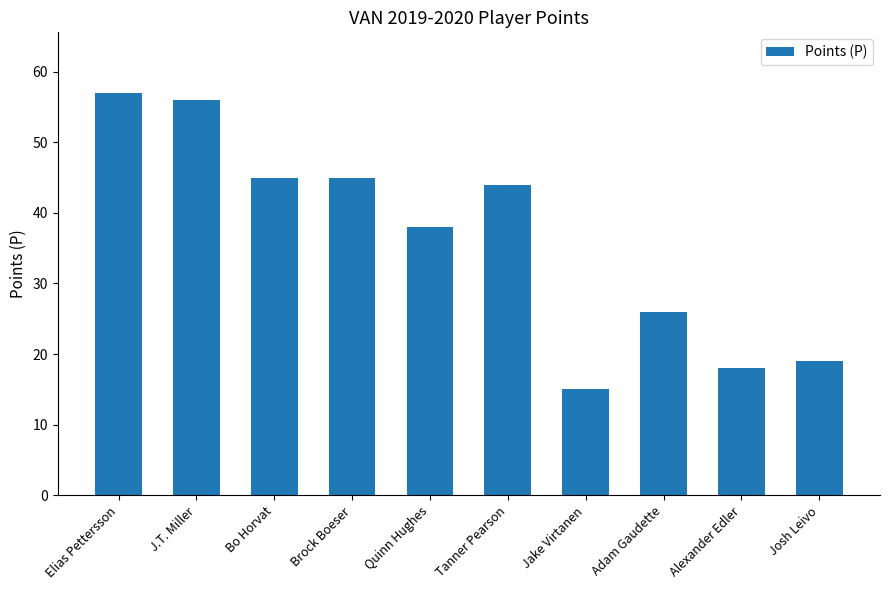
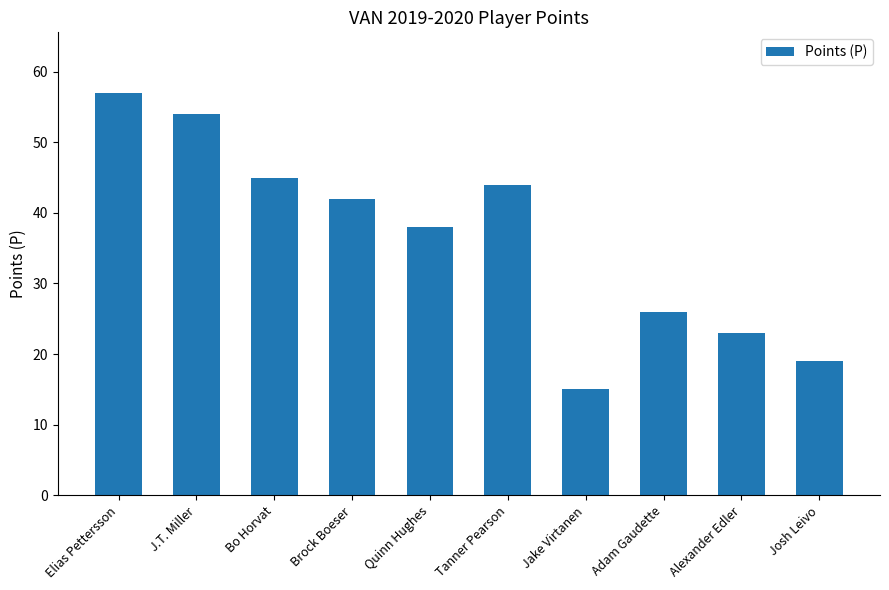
J.T. Miller: 56 -> 54
Brock Boeser: 45 -> 42
Alexander Edler: 18 -> 23
